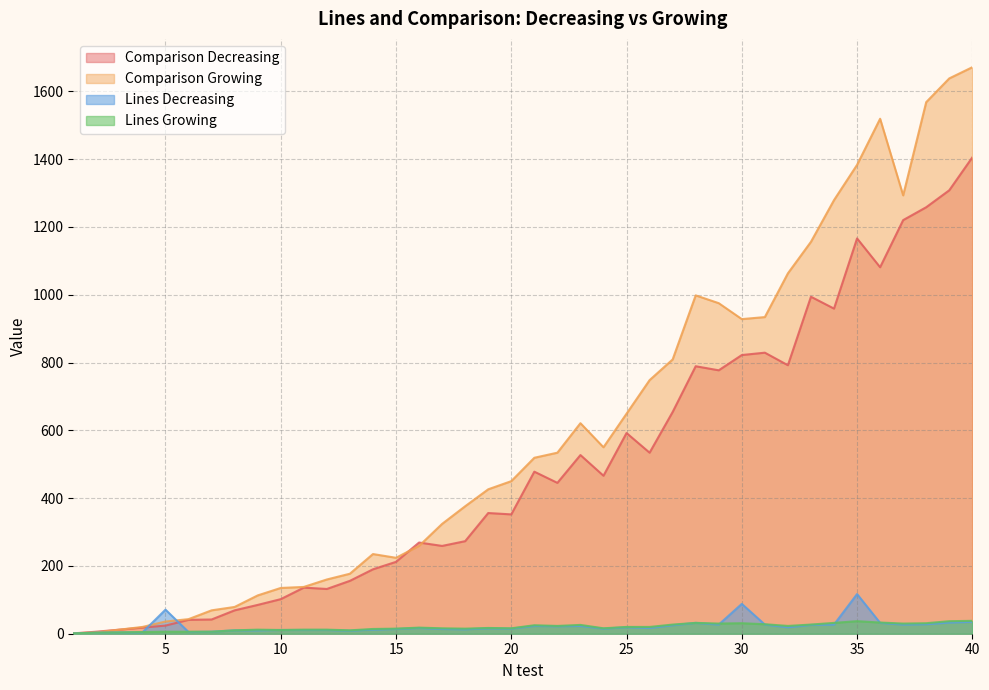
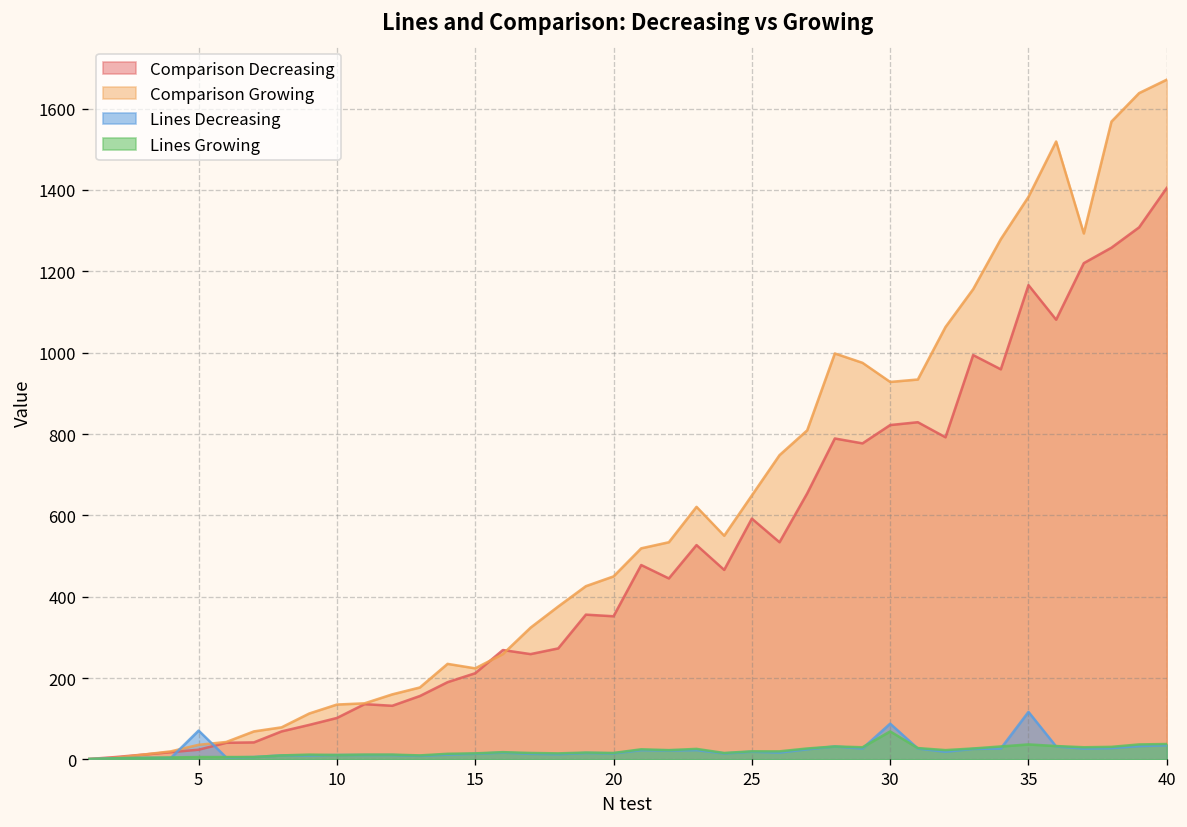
Lines Growing, 30: 30 -> 70
